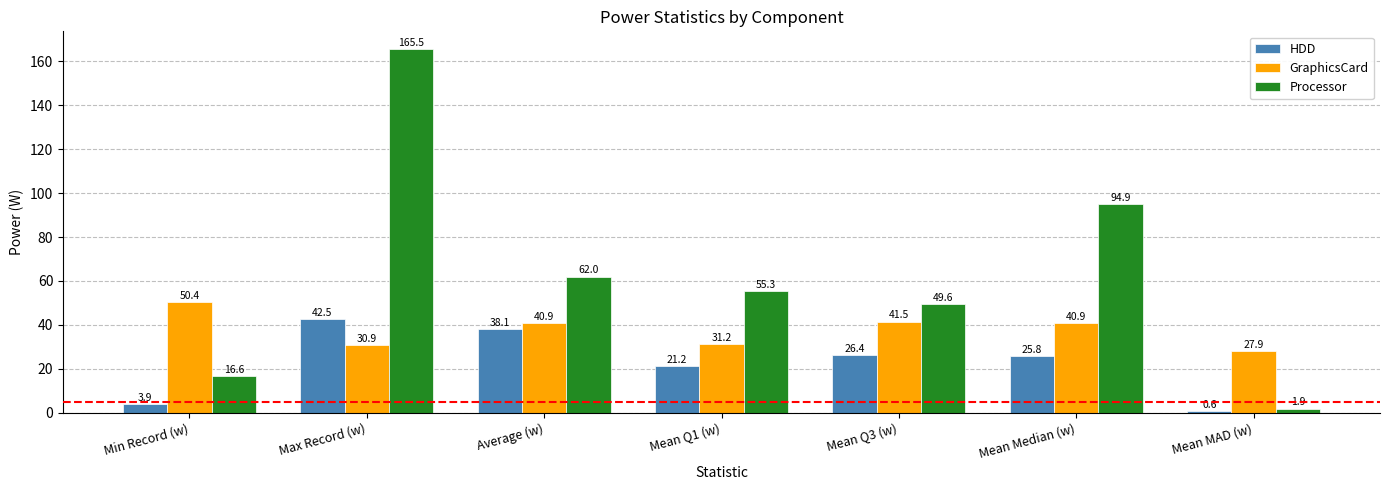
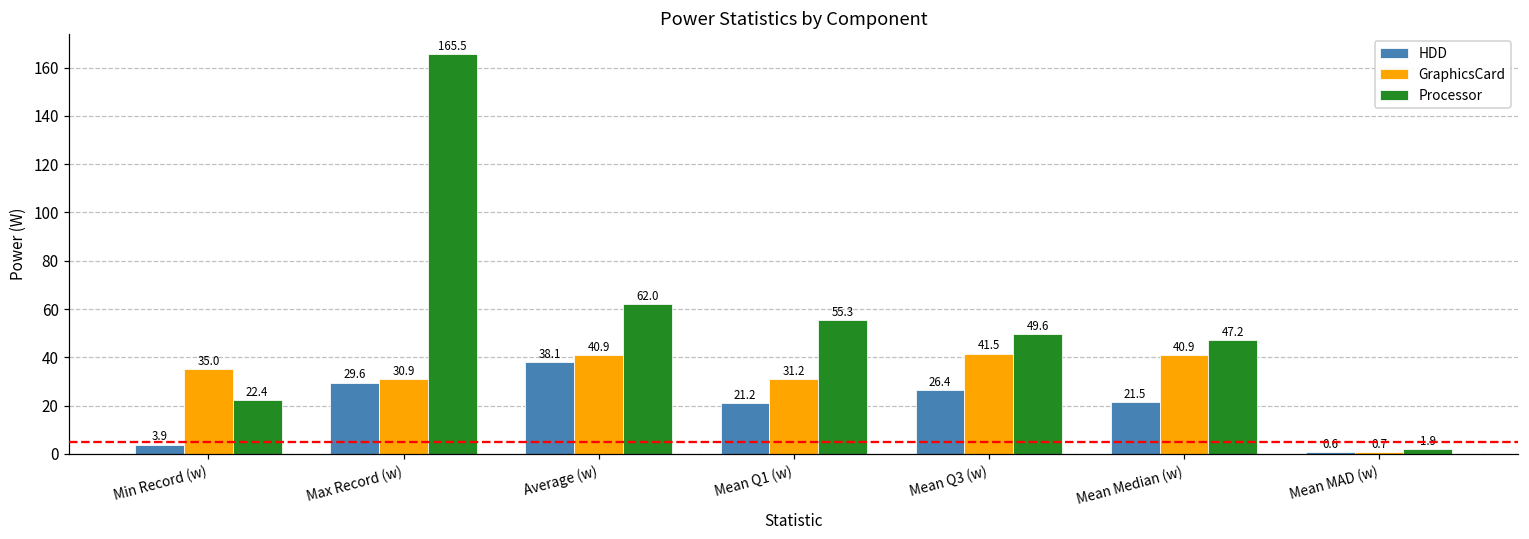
GraphicsCard, Min Record (w): 50.4 -> 35.0
Processor, Min Record (w): 16.6 -> 22.4
HDD, Max Record (w): 42.5 -> 29.6
HDD, Mean Median (w): 25.8 -> 21.5
Processor, Mean Median (w): 94.9 -> 47.2
GraphicsCard, Mean MAD (w): 27.9 -> 0.7
